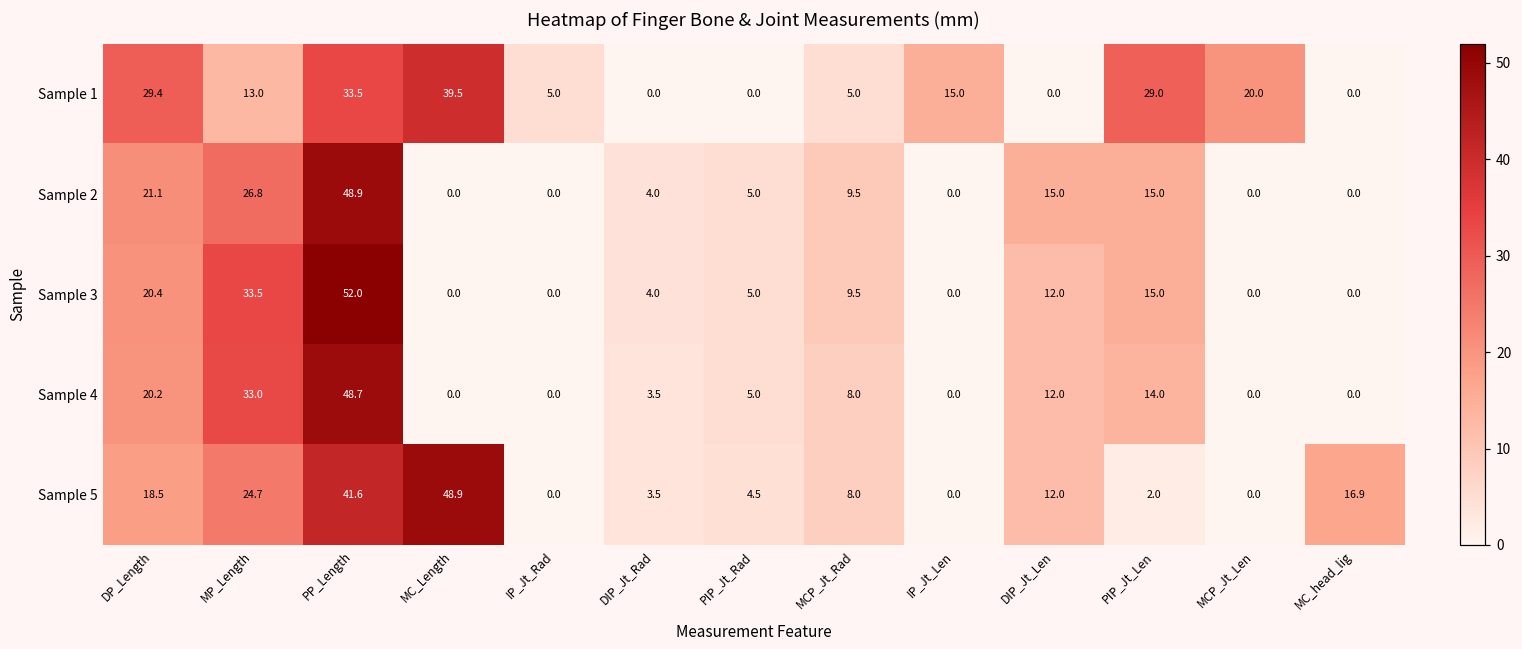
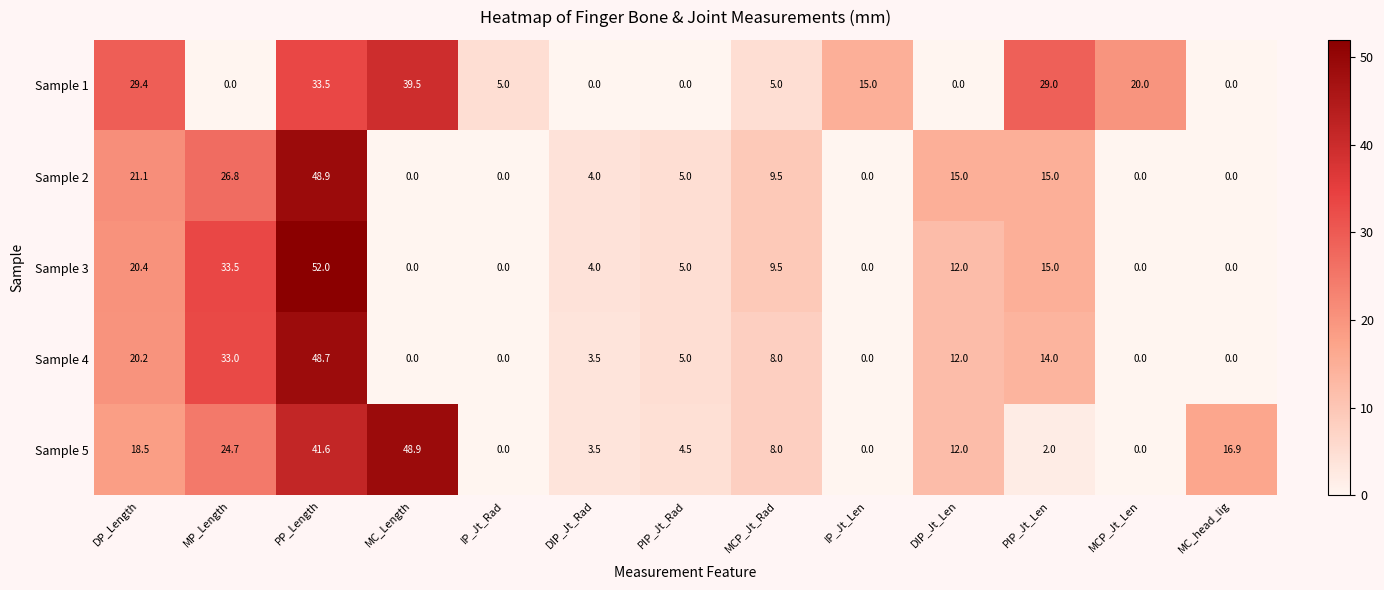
Sample 1, MP_Length: 13.0 -> 0.0
